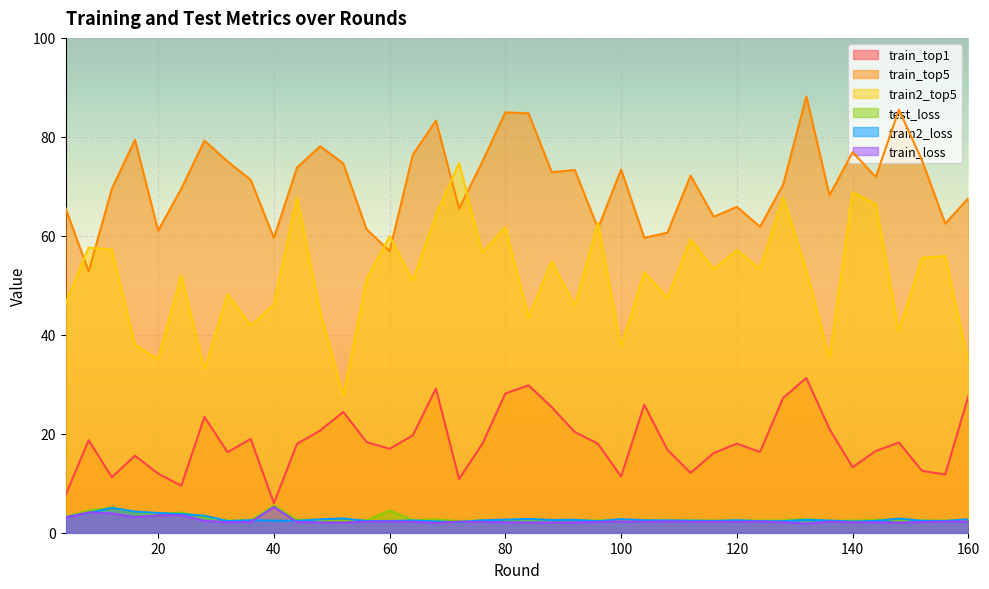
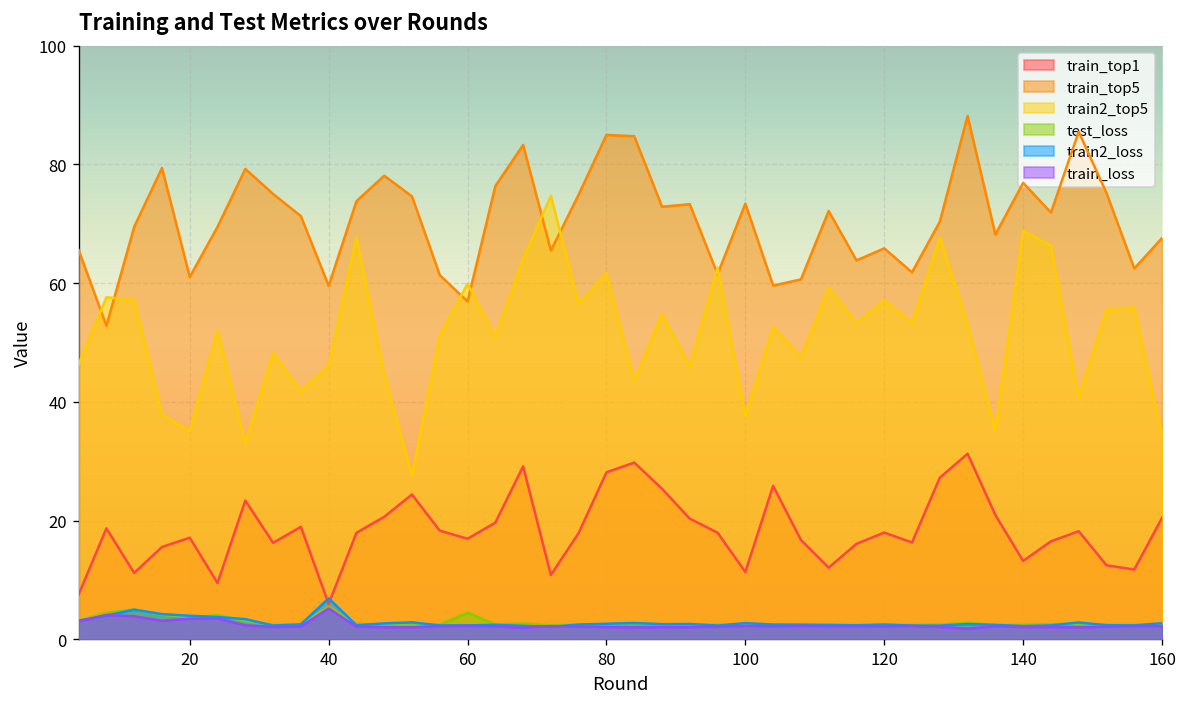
train_top1, 20: 12 -> 17
train2_loss, 40: 2 -> 7
train_top1, 160: 28 -> 20
